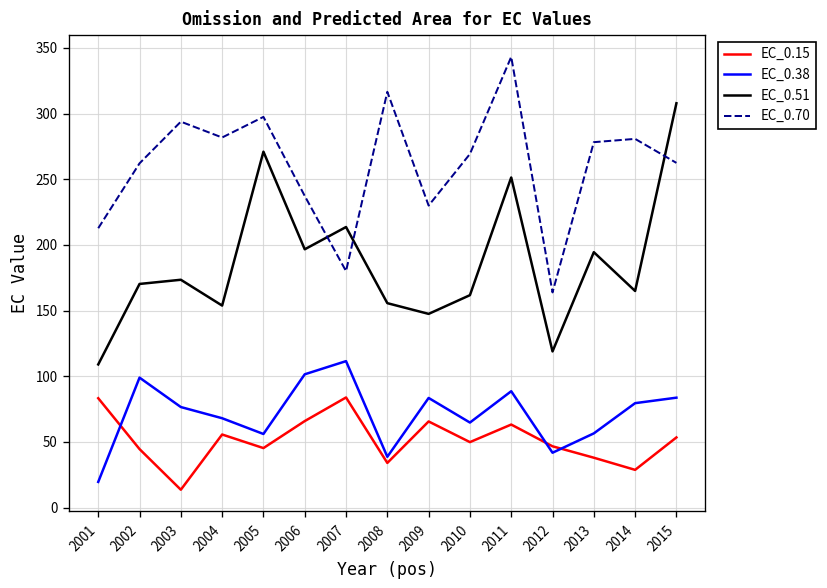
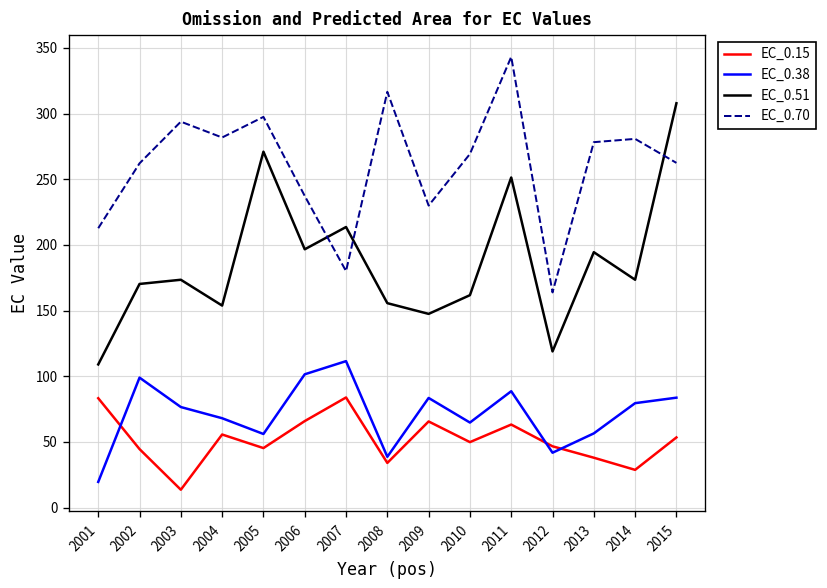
EC_0.51, 2014: 165 -> 173
